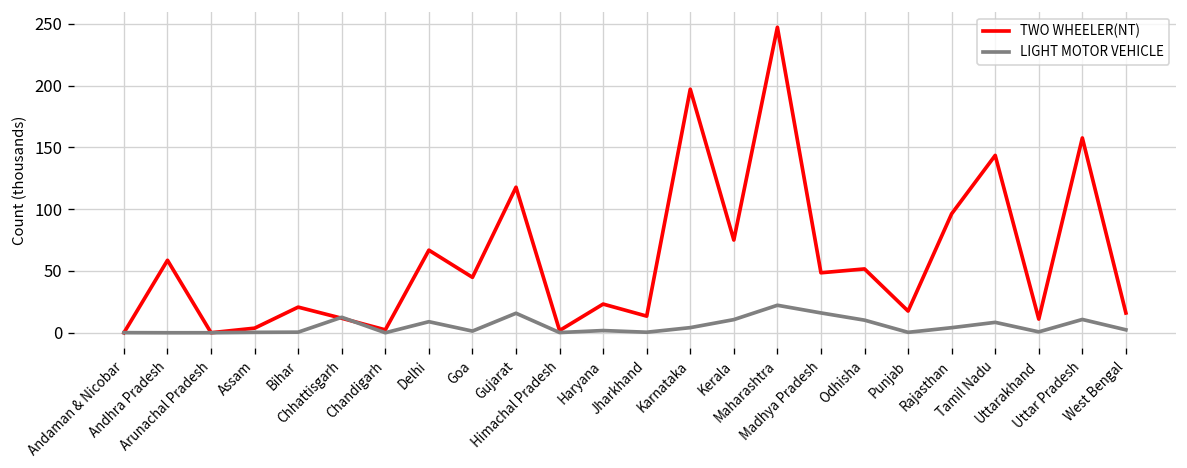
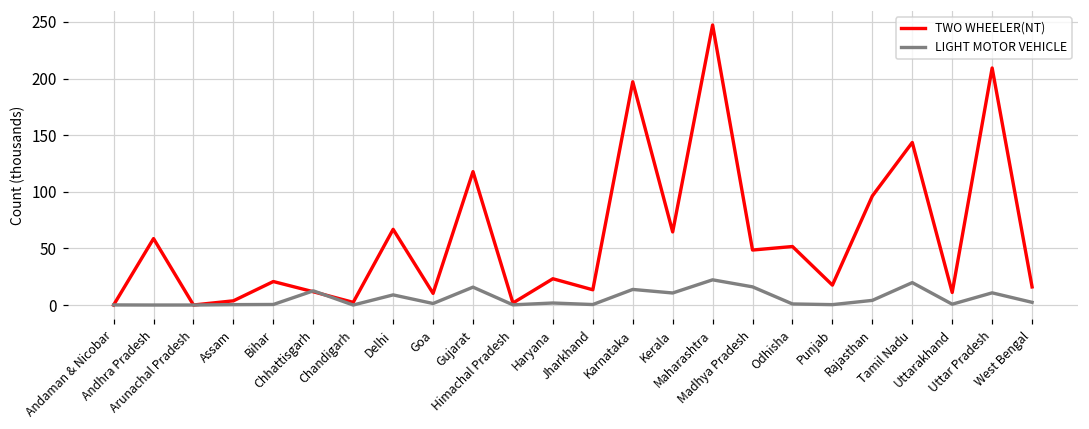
TWO WHEELER(NT), Goa: 45 -> 10
LIGHT MOTOR VEHICLE, Karnataka: 4 -> 14
TWO WHEELER(NT), Kerala: 75 -> 65
LIGHT MOTOR VEHICLE, Odhisha: 10 -> 1
LIGHT MOTOR VEHICLE, Tamil Nadu: 8 -> 20
TWO WHEELER(NT), Uttar Pradesh: 158 -> 209
